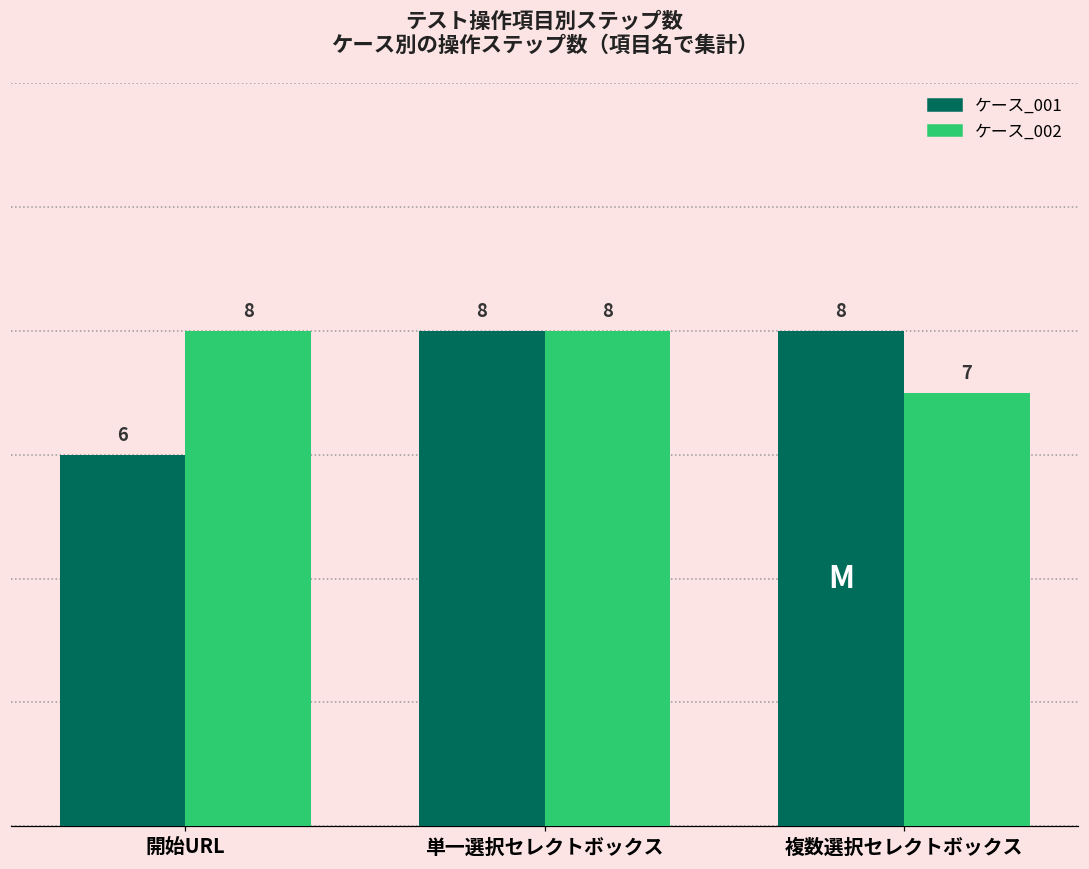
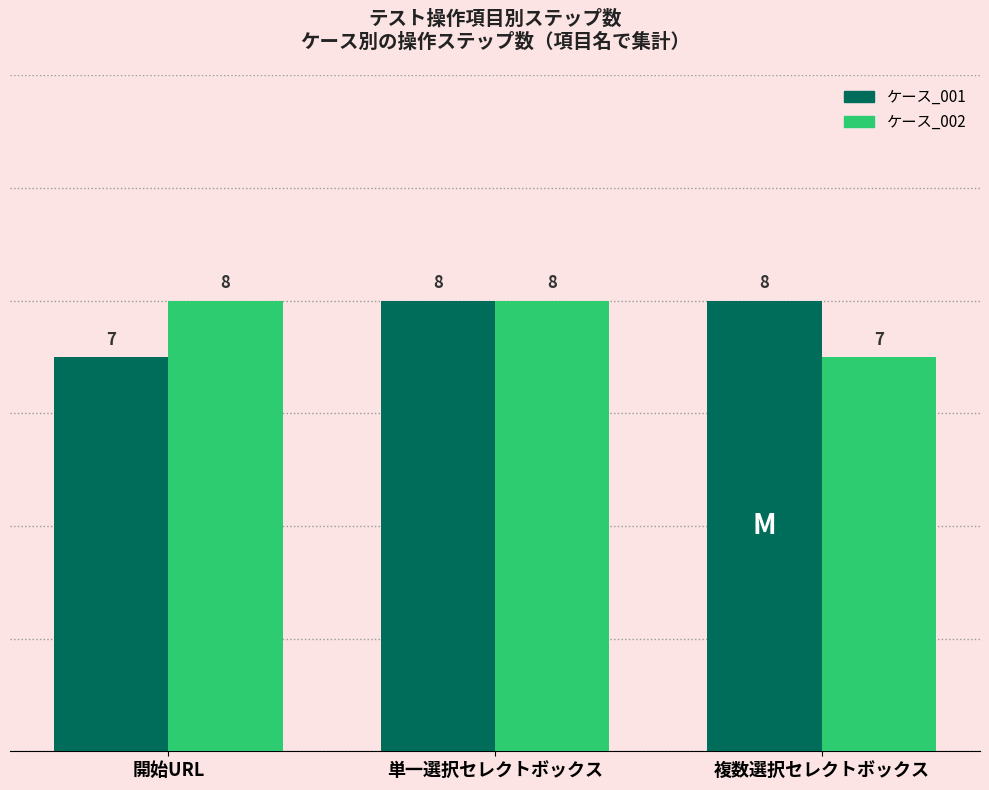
ケース_001, 開始URL: 6 -> 7
